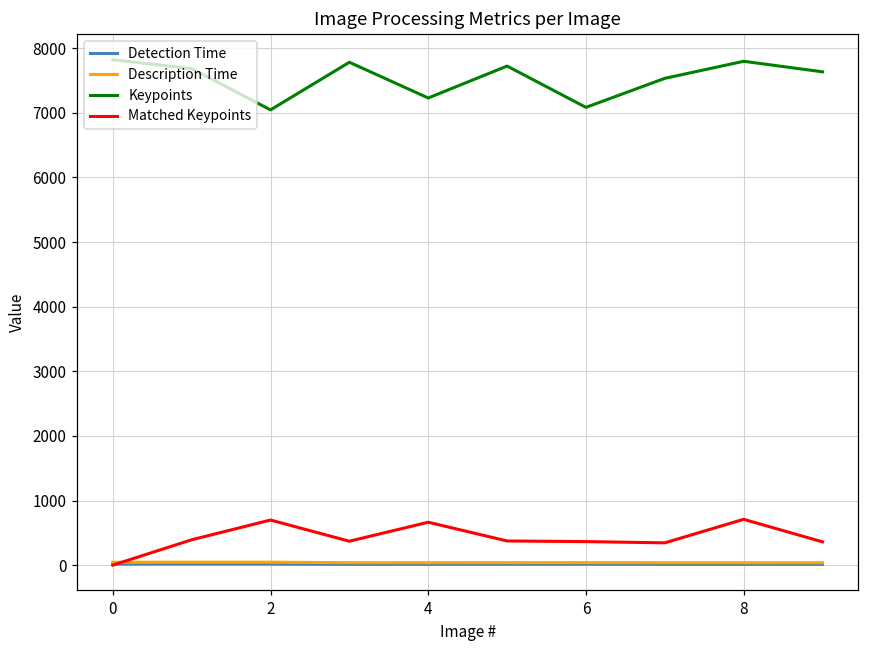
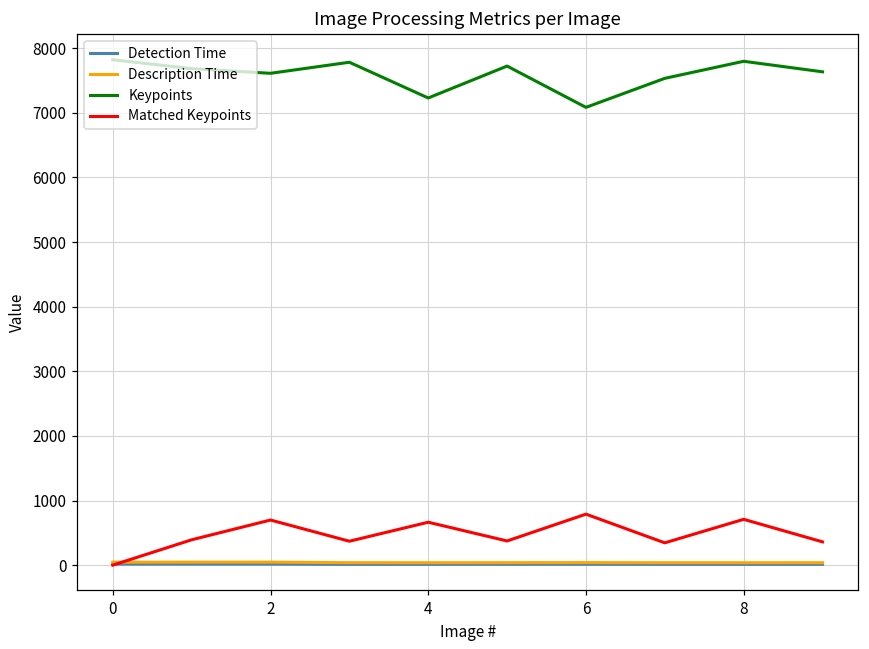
Keypoints, 2: 7000 -> 7600
Matched Keypoints, 6: 400 -> 800
